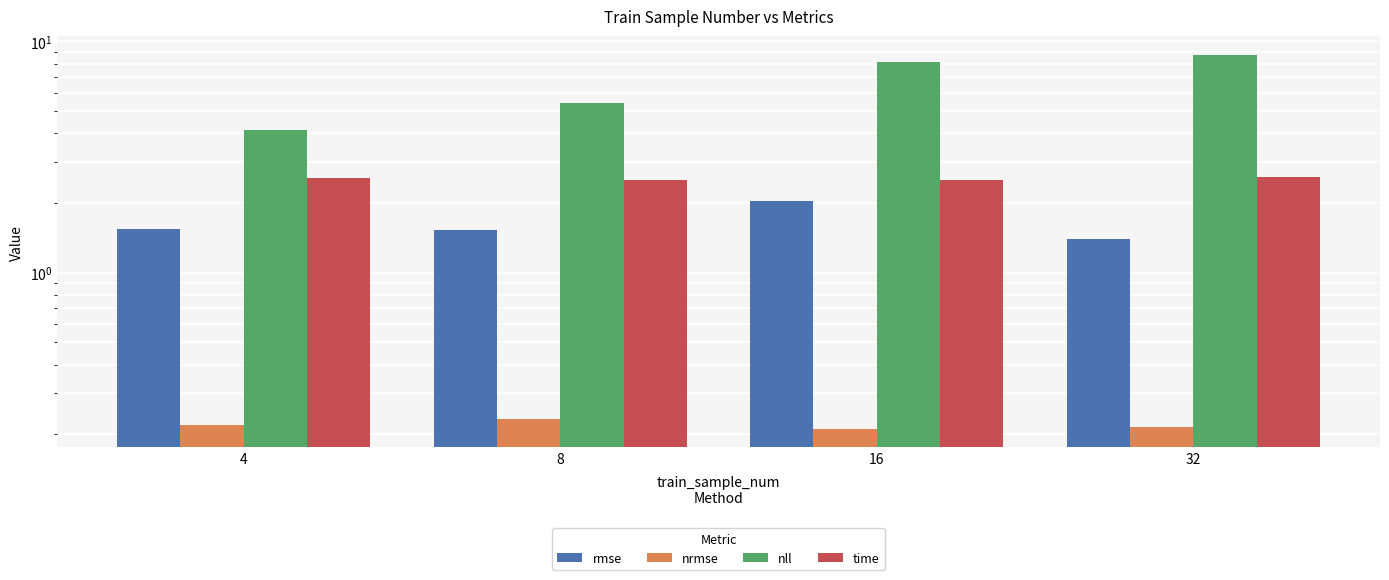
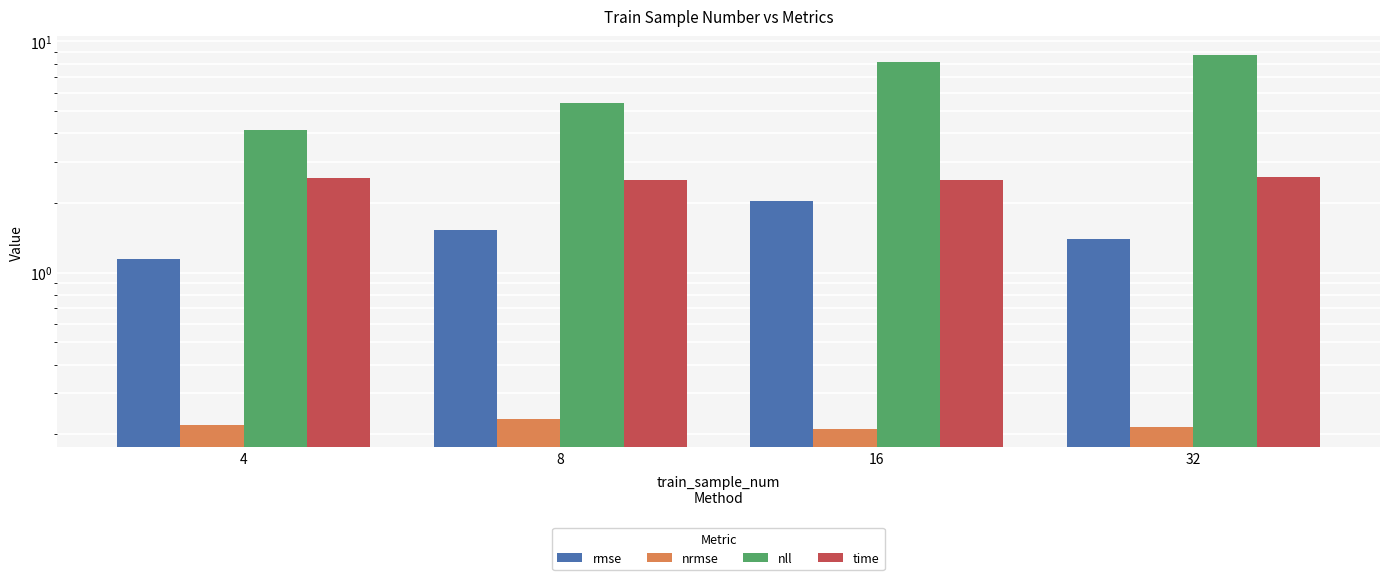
rmse, 4: 1.5 -> 1.1
